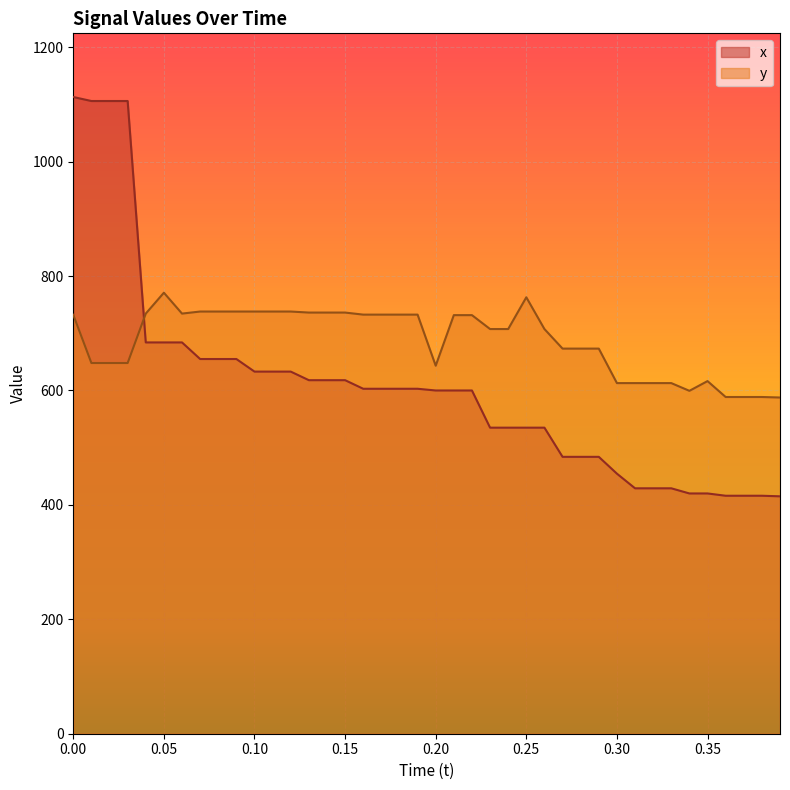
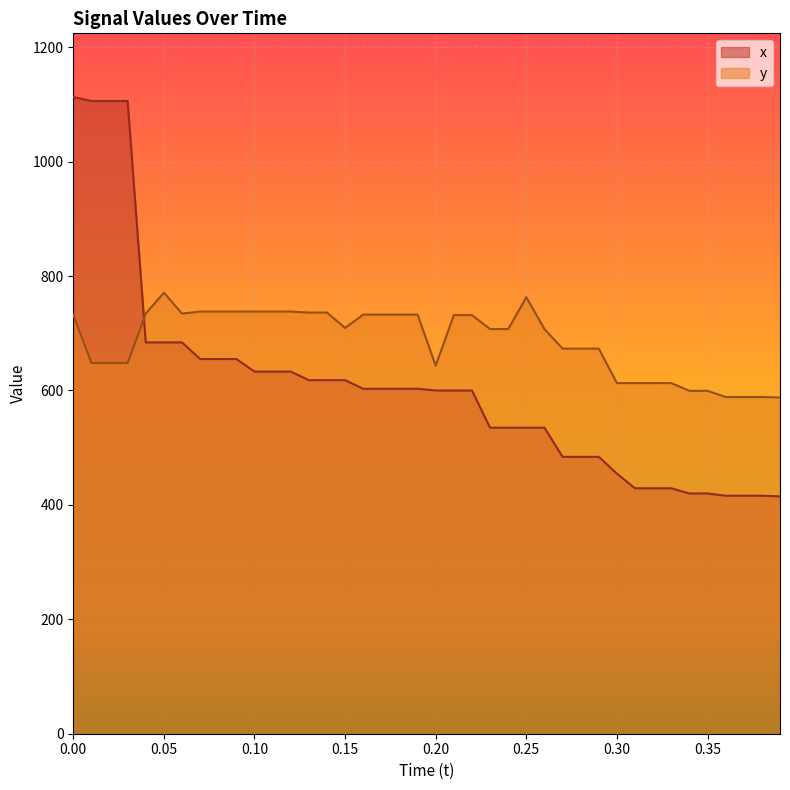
y, 0.15: 740 -> 710
y, 0.35: 620 -> 600
